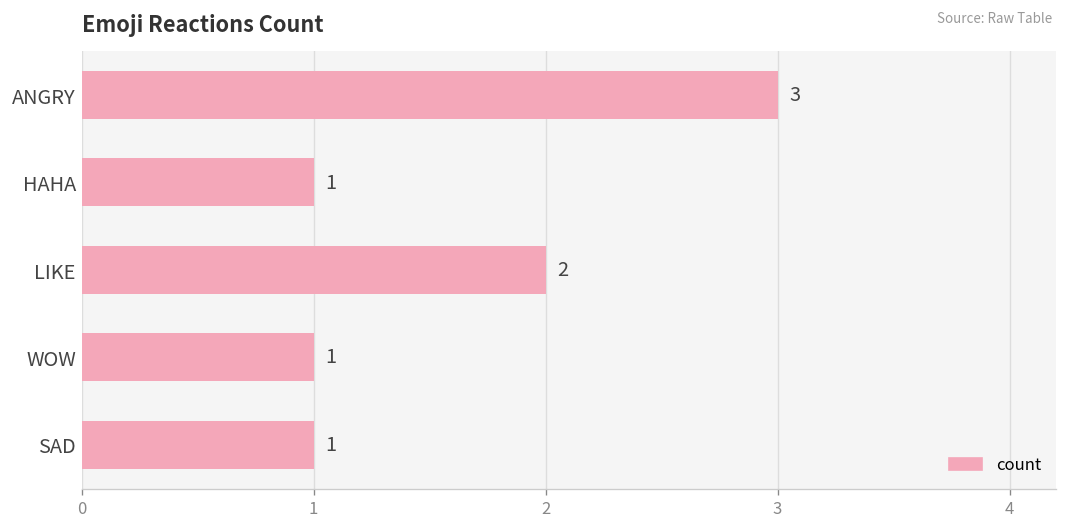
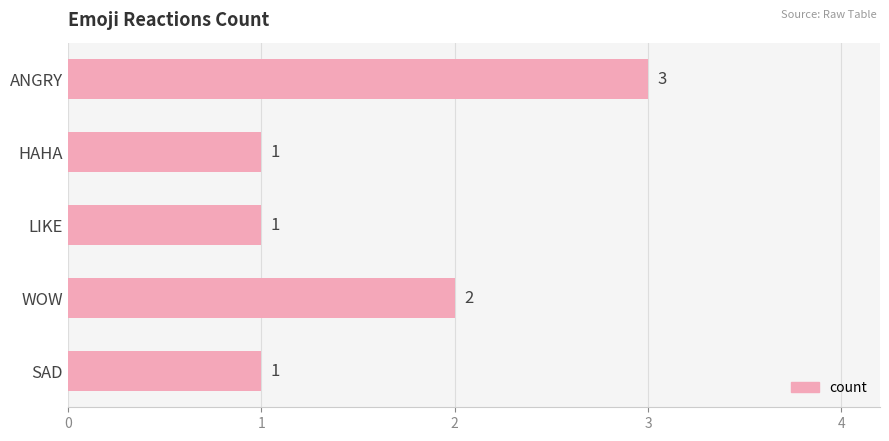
LIKE: 2 -> 1
WOW: 1 -> 2
